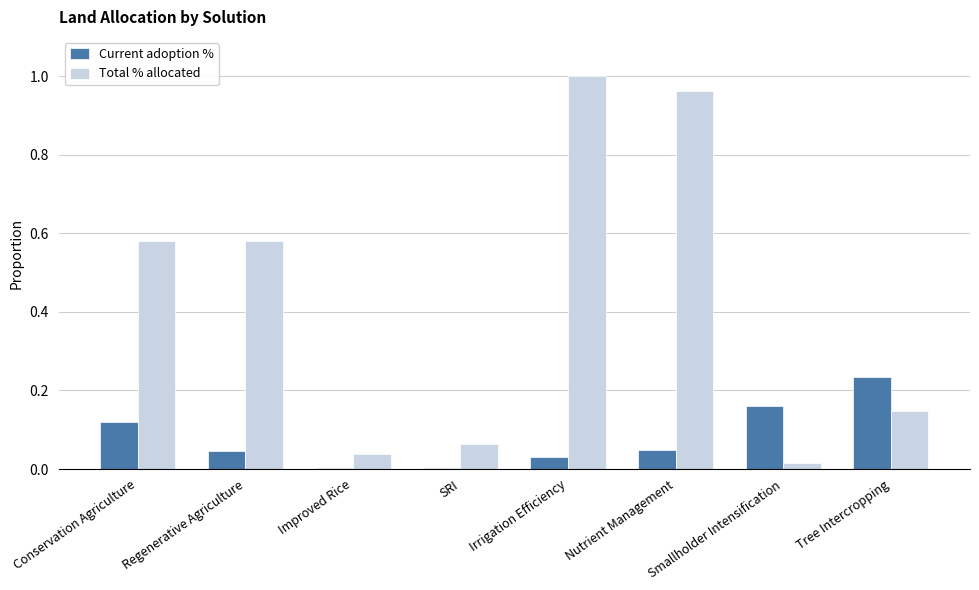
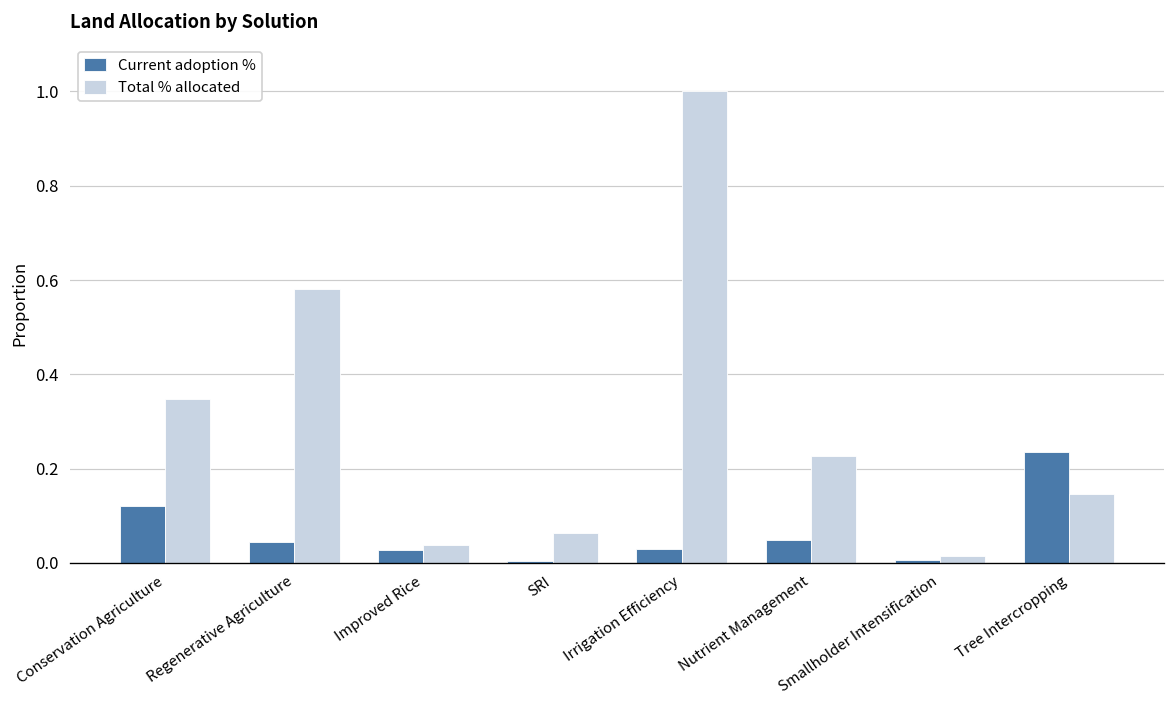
Total % allocated, Conservation Agriculture: 0.58 -> 0.35
Current adoption %, Improved Rice: 0.00 -> 0.03
Total % allocated, Nutrient Management: 0.96 -> 0.23
Current adoption %, Smallholder Intensification: 0.16 -> 0.01
